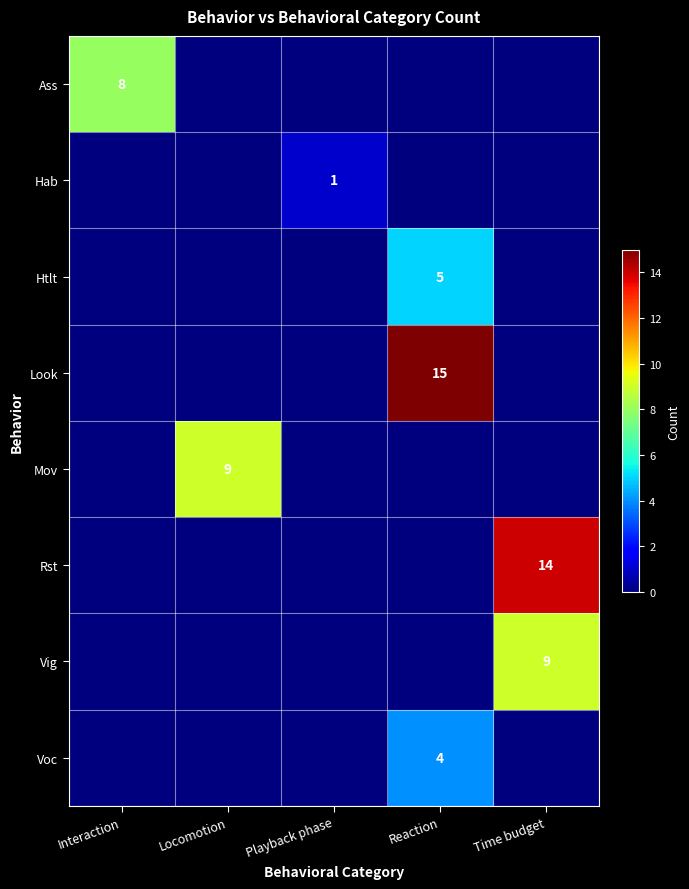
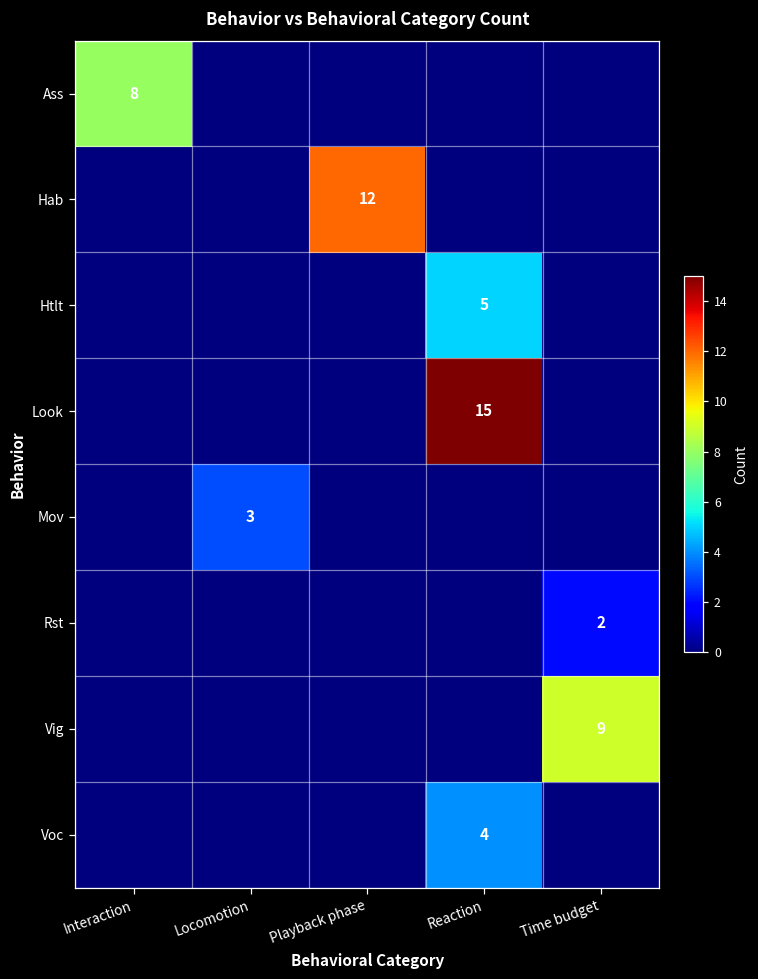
Hab, Playback phase: 1 -> 12
Mov, Locomotion: 9 -> 3
Rst, Time budget: 14 -> 2
